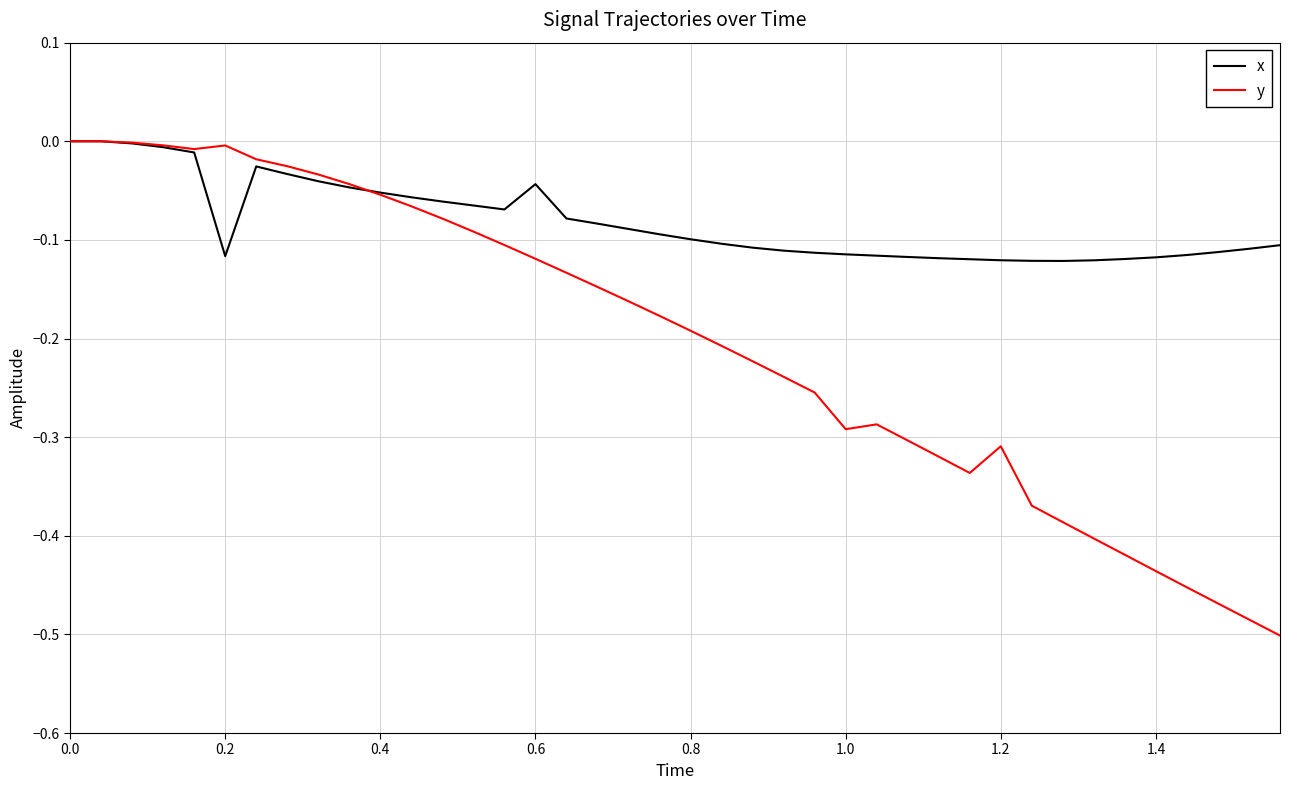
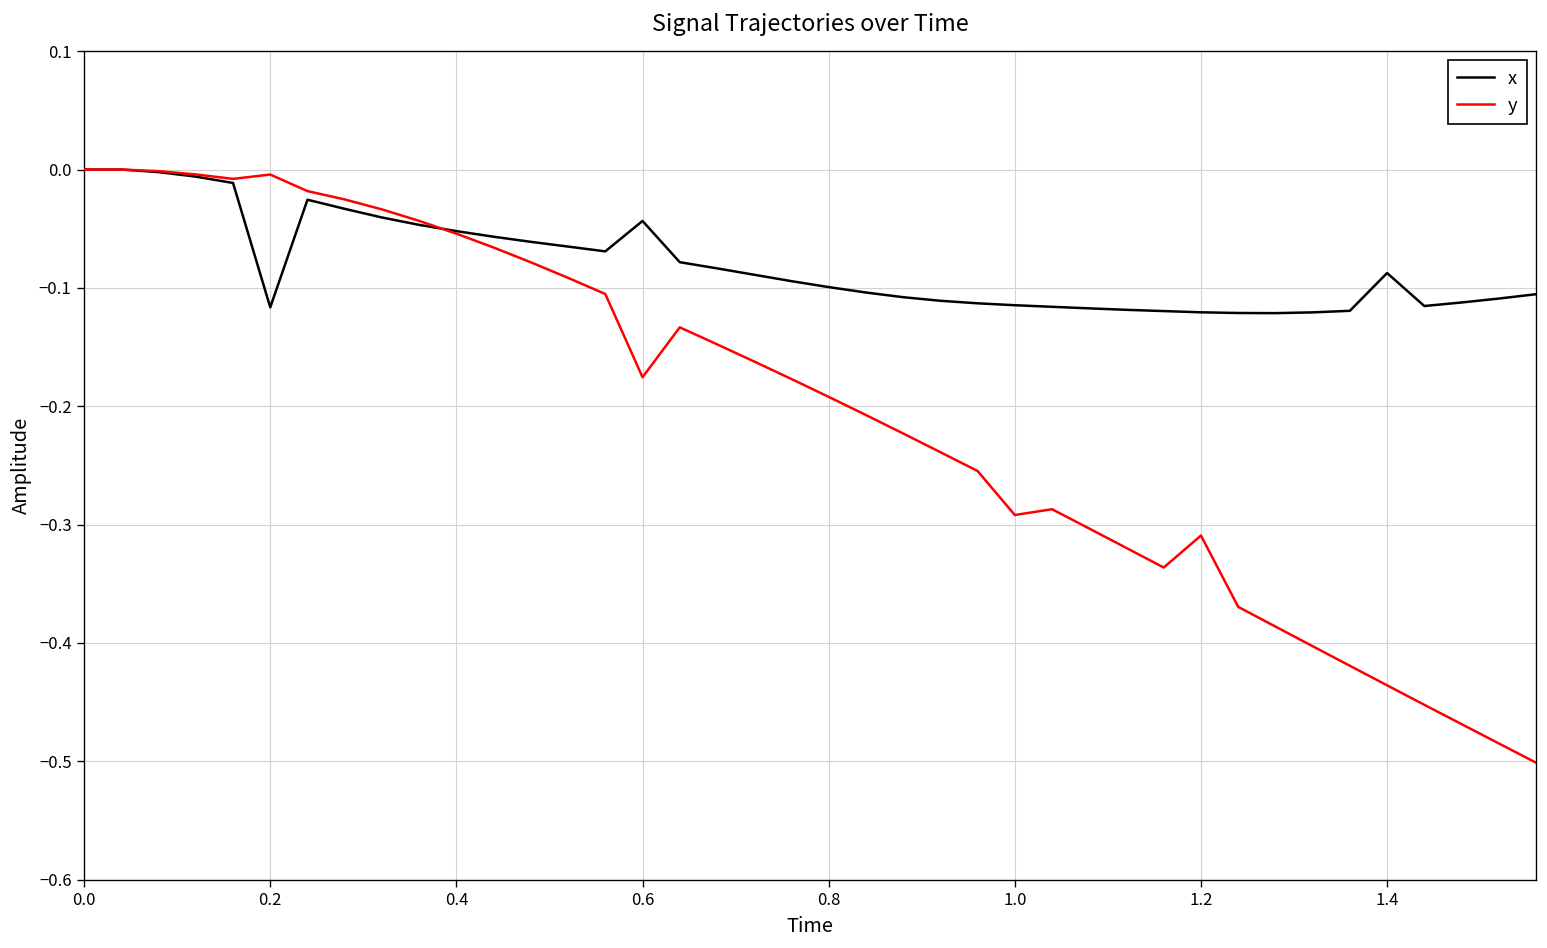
y, 0.6: -0.12 -> -0.18
x, 1.4: -0.12 -> -0.09
